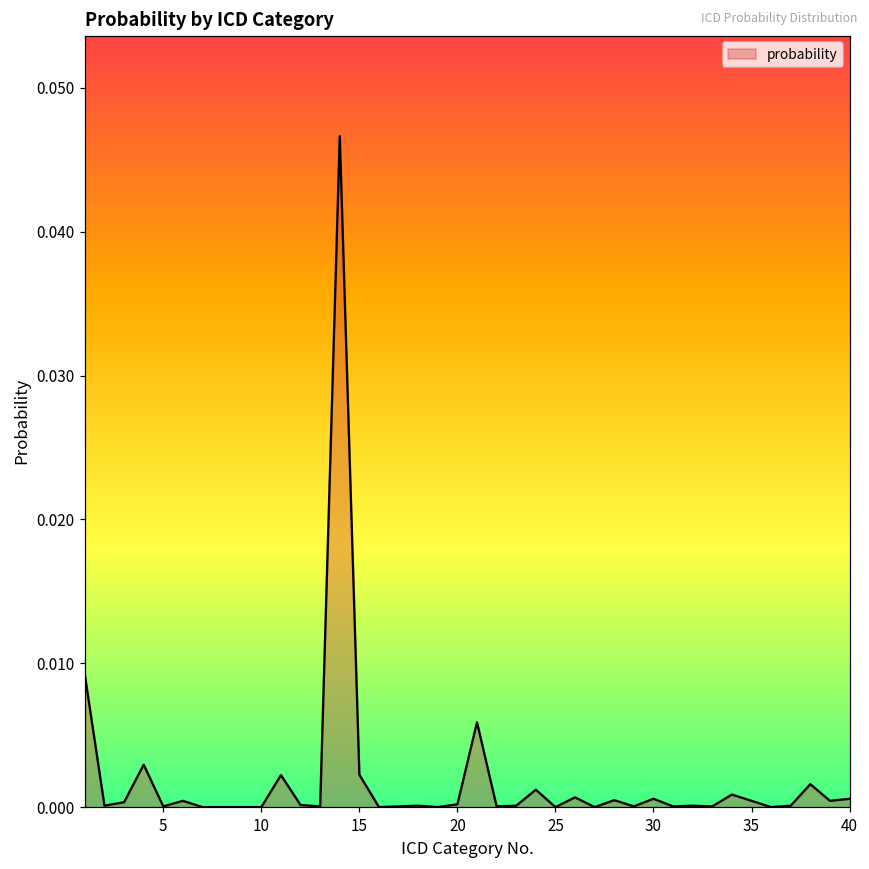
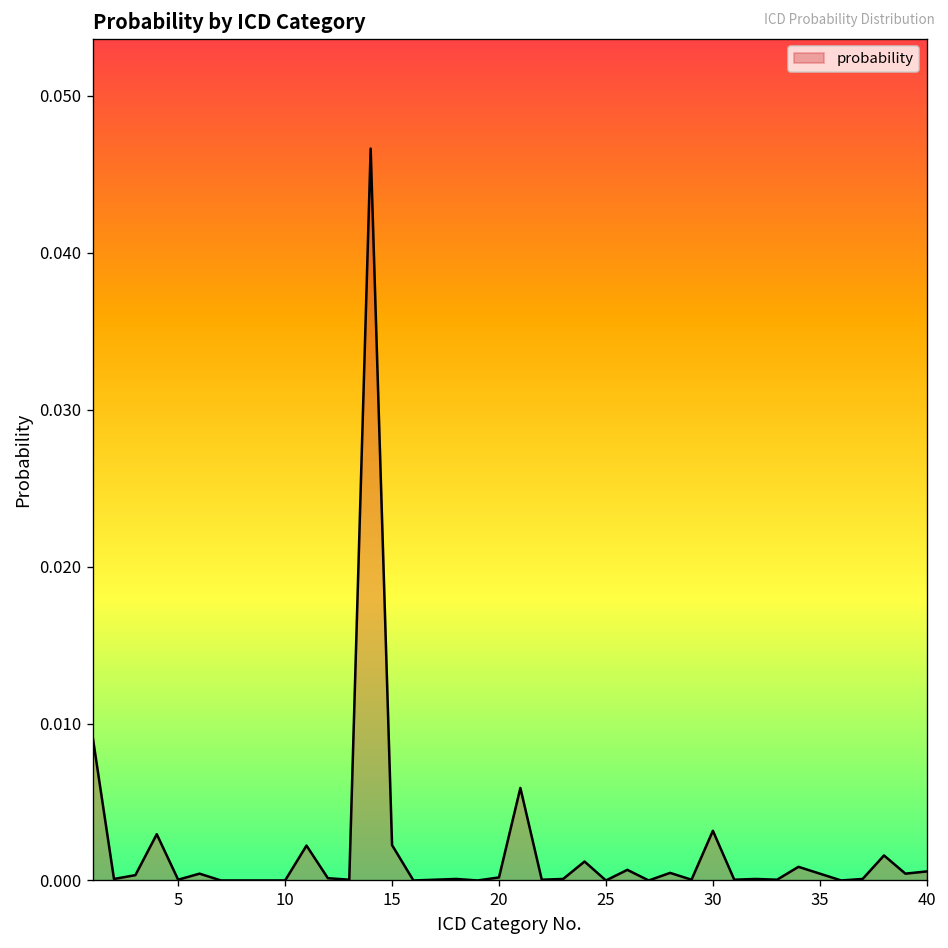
30: 0.0006 -> 0.0032
